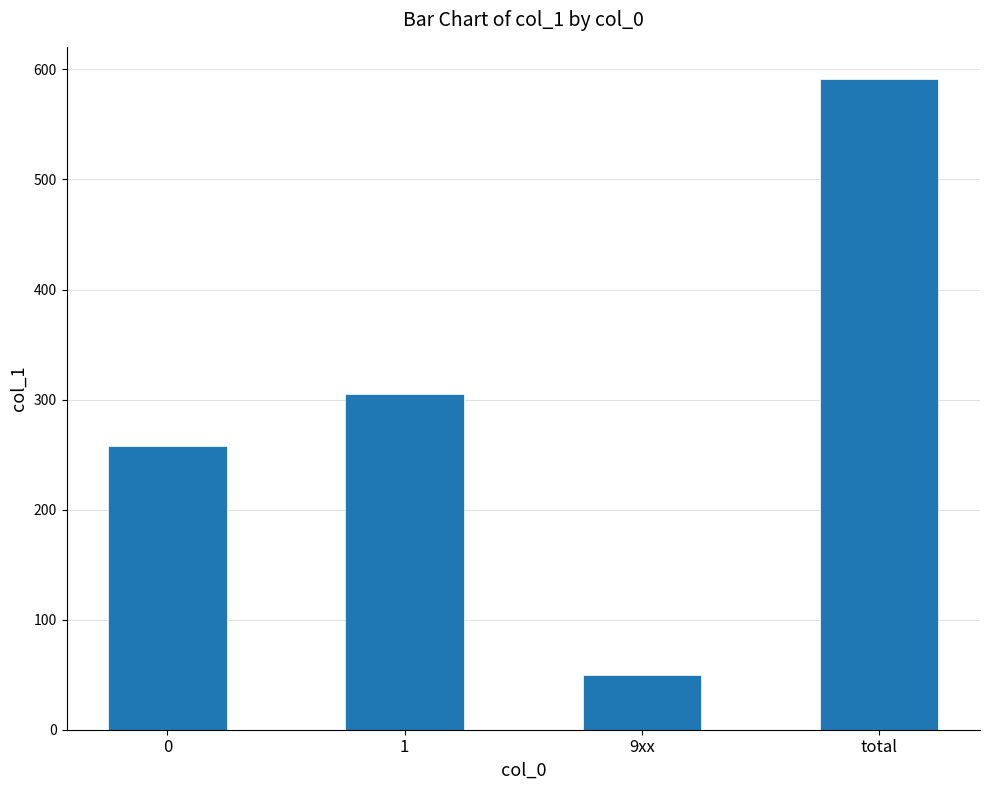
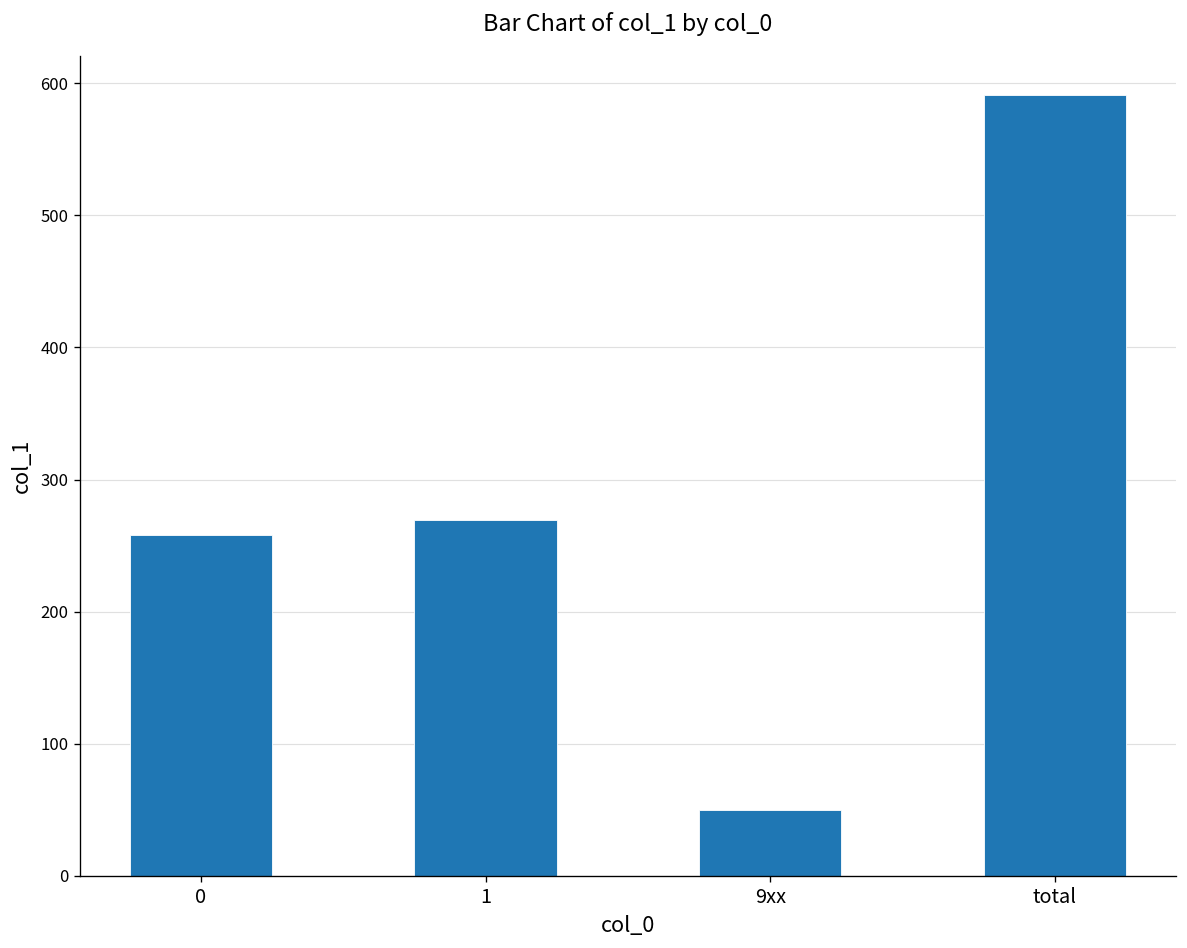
1: 305 -> 269
